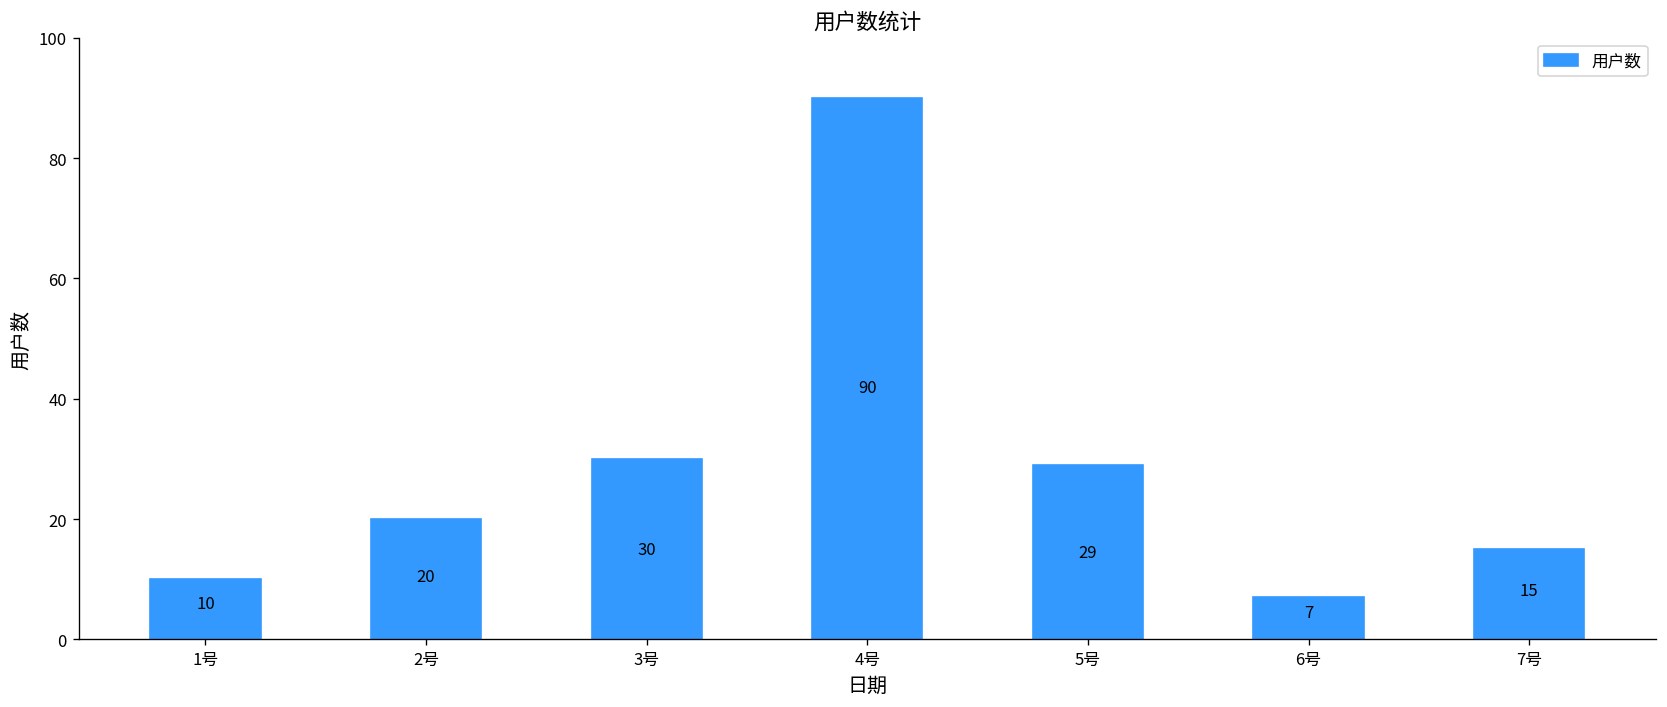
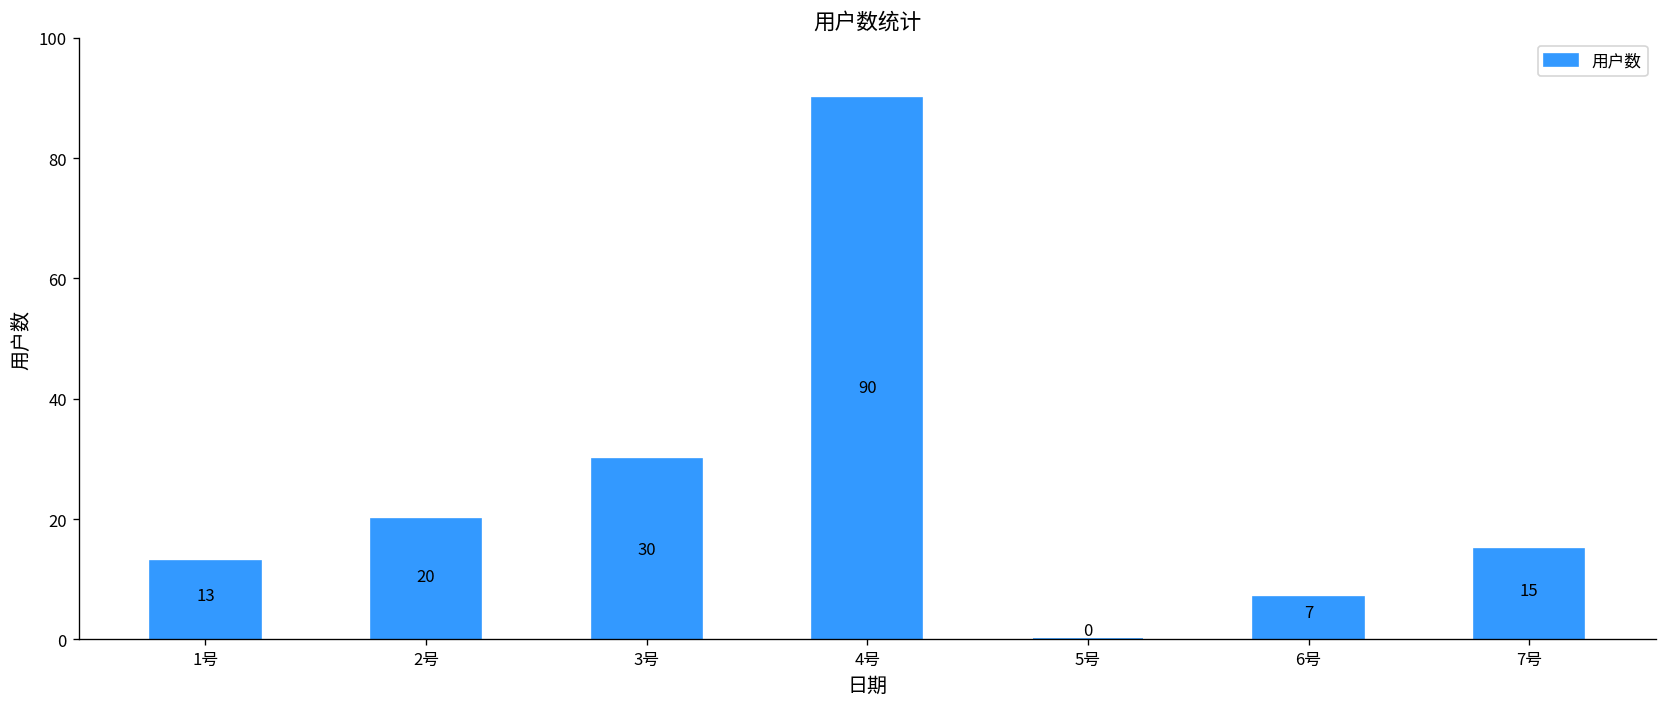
1号: 10 -> 13
5号: 29 -> 0
